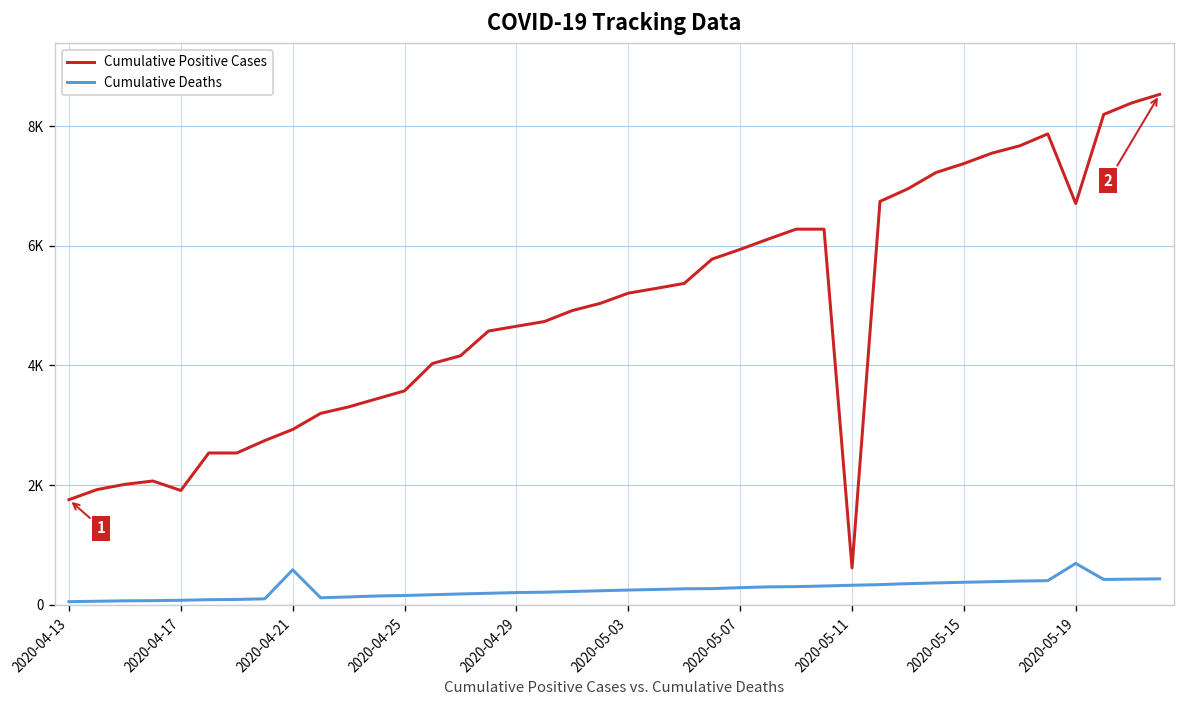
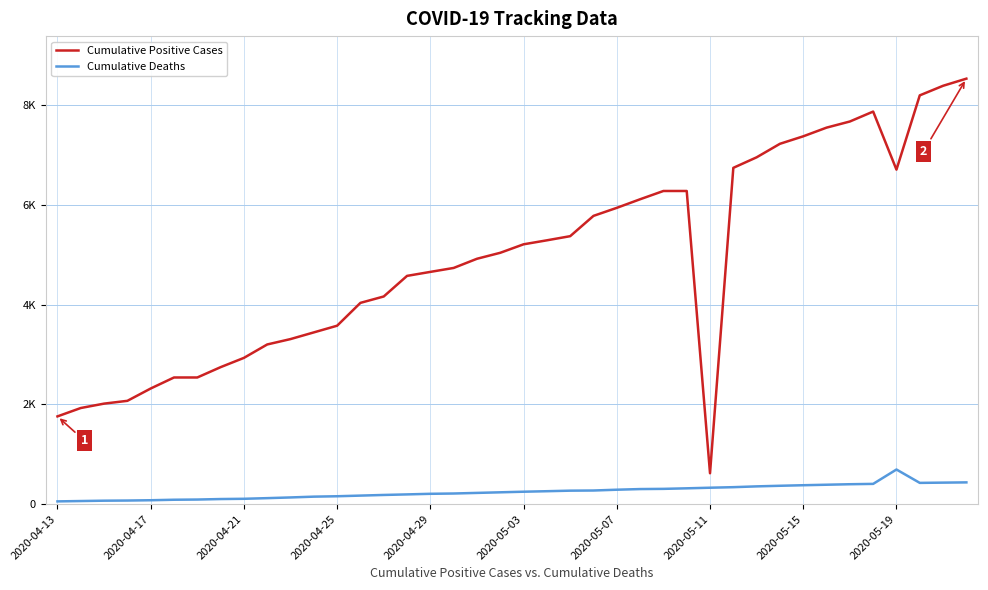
Cumulative Positive Cases, 2020-04-17: 1900 -> 2300
Cumulative Deaths, 2020-04-21: 600 -> 100
